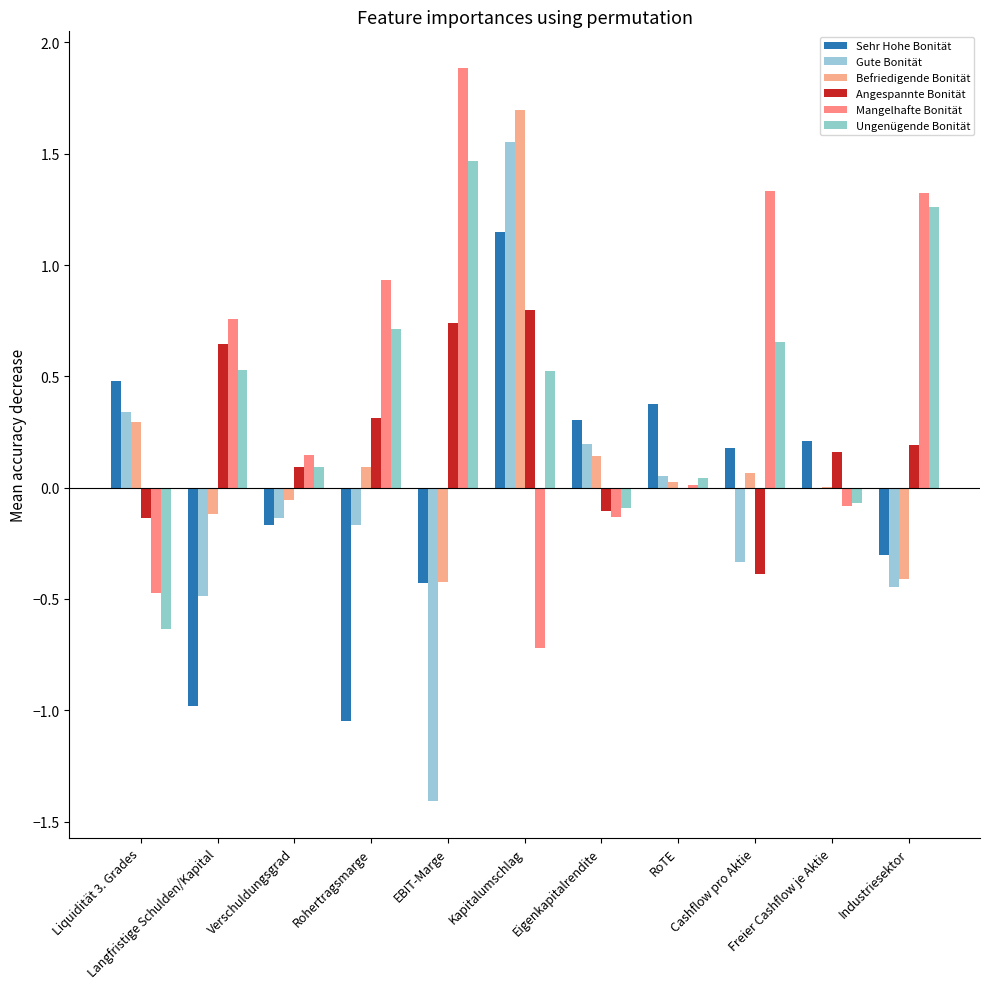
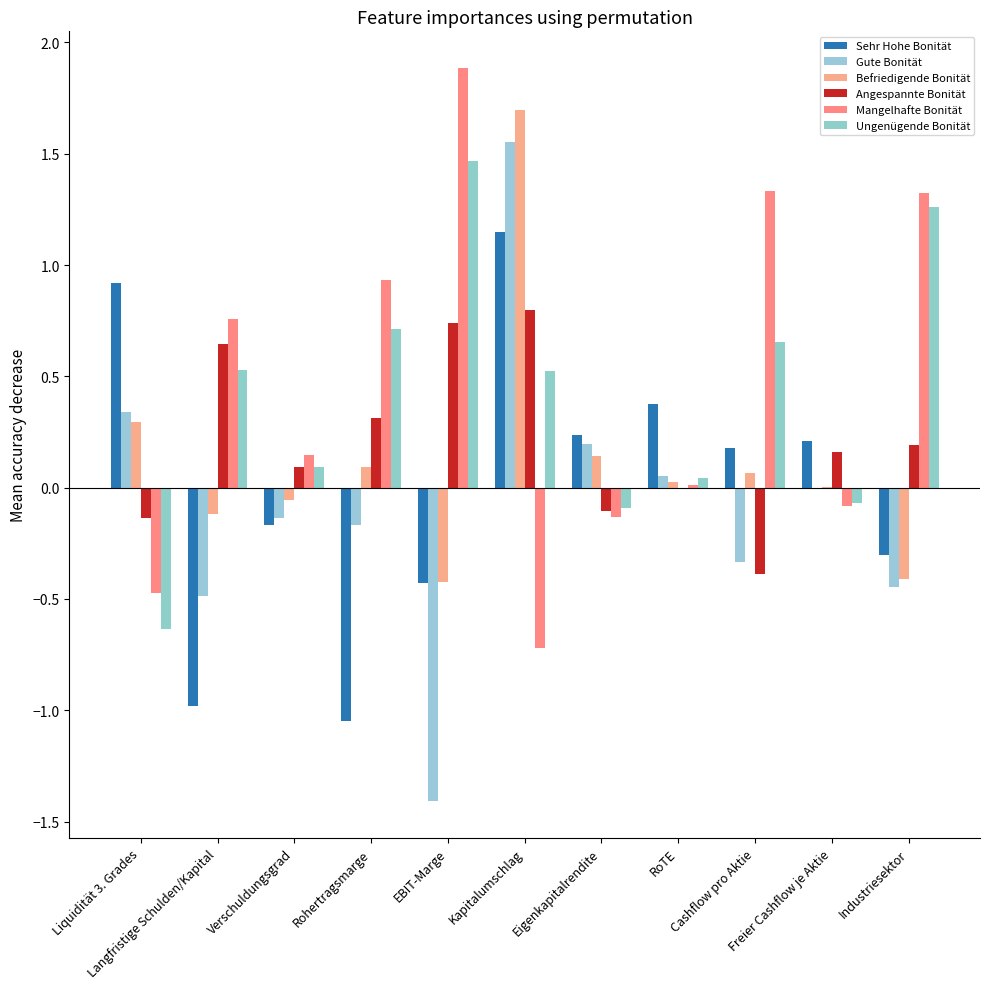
Sehr Hohe Bonität, Liquidität 3. Grades: 0.48 -> 0.92
Sehr Hohe Bonität, Eigenkapitalrendite: 0.30 -> 0.23
